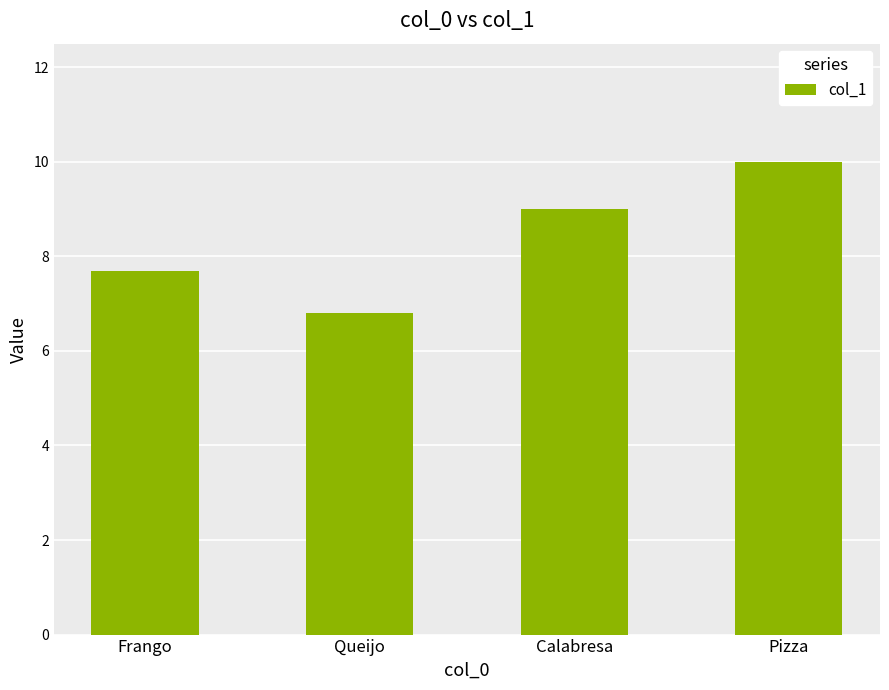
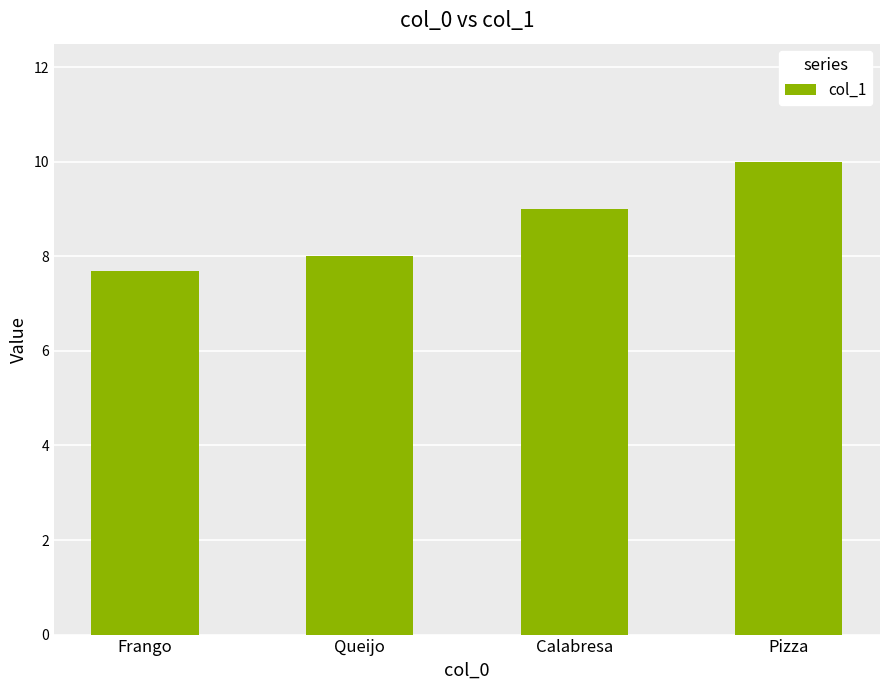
Queijo: 6.8 -> 8.0
